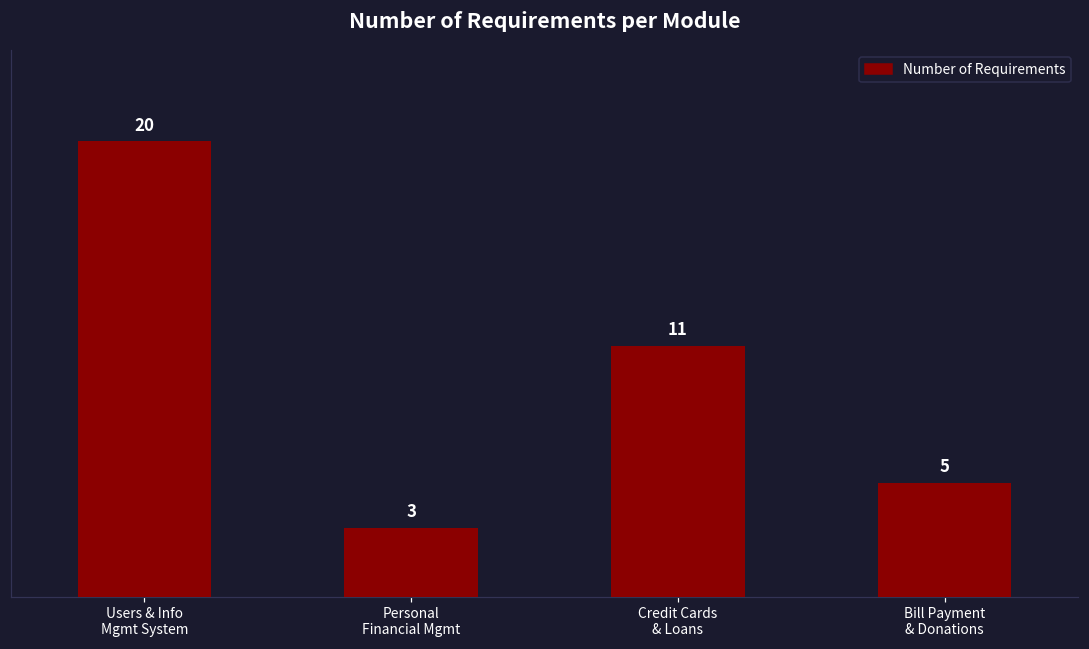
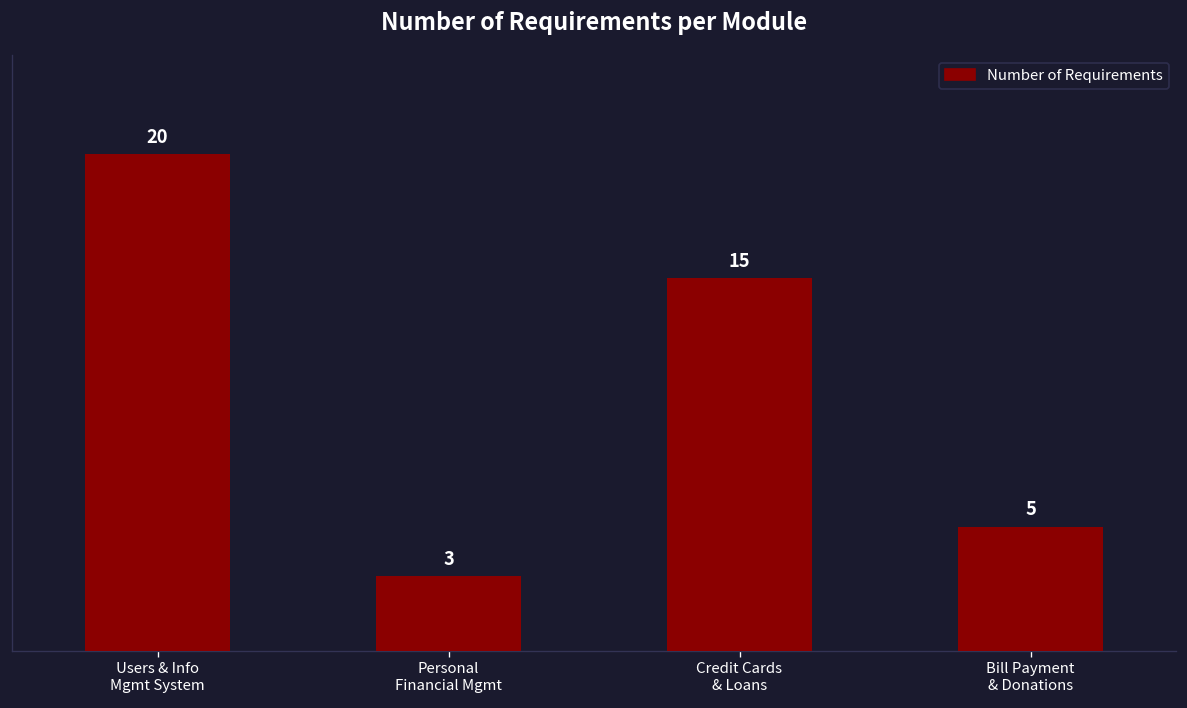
Credit Cards & Loans: 11 -> 15
